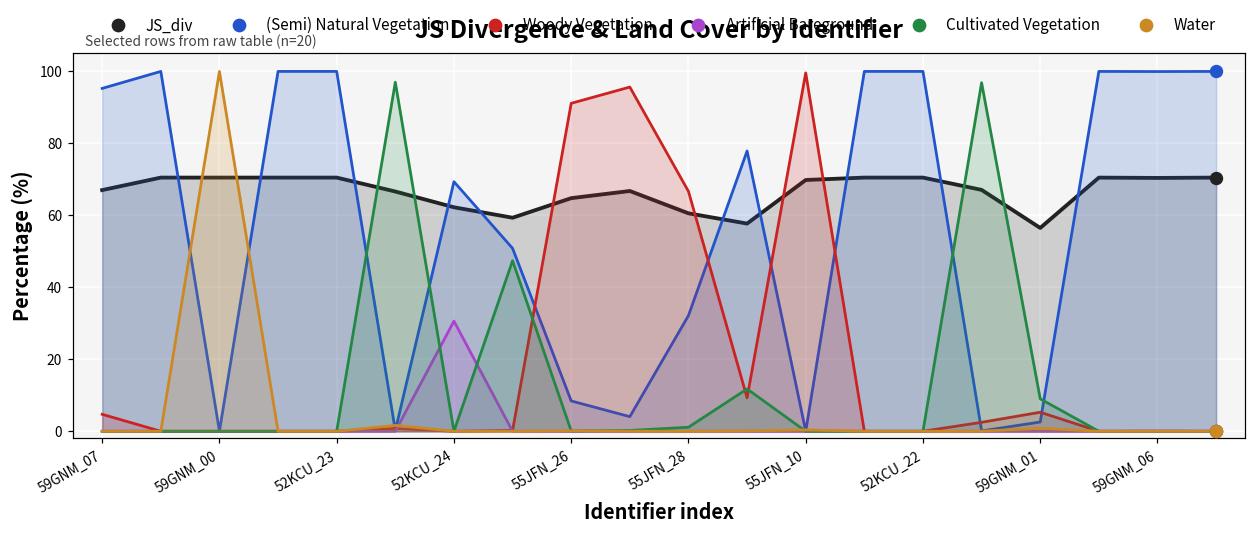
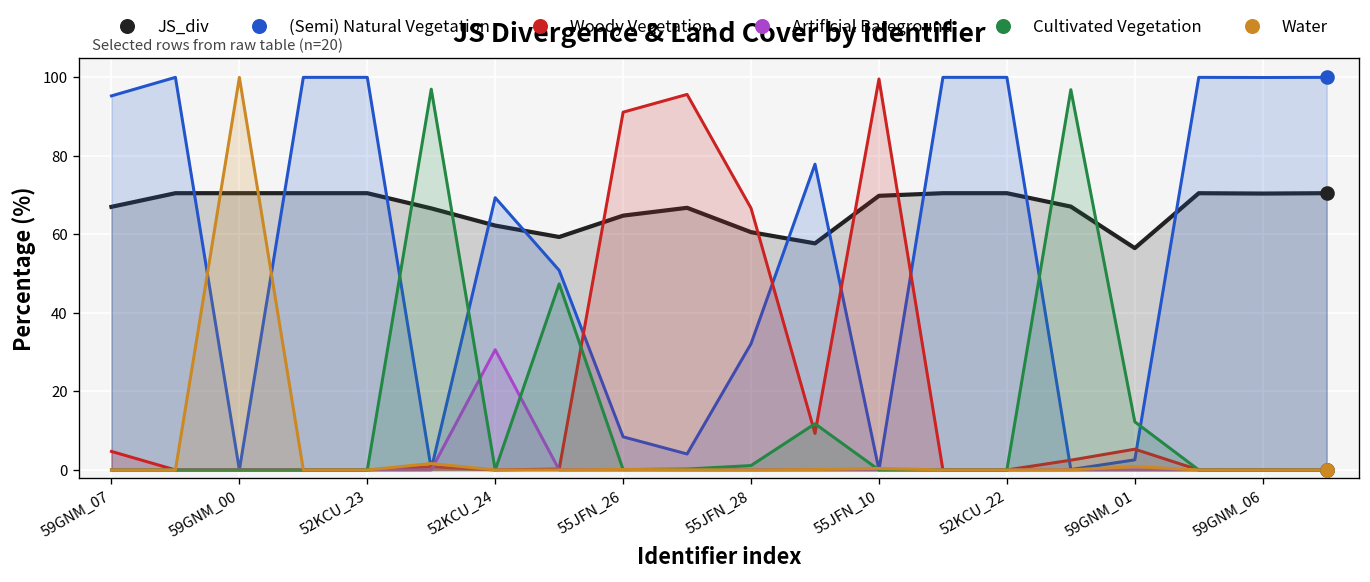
Cultivated Vegetation, 59GNM_01: 9 -> 12
